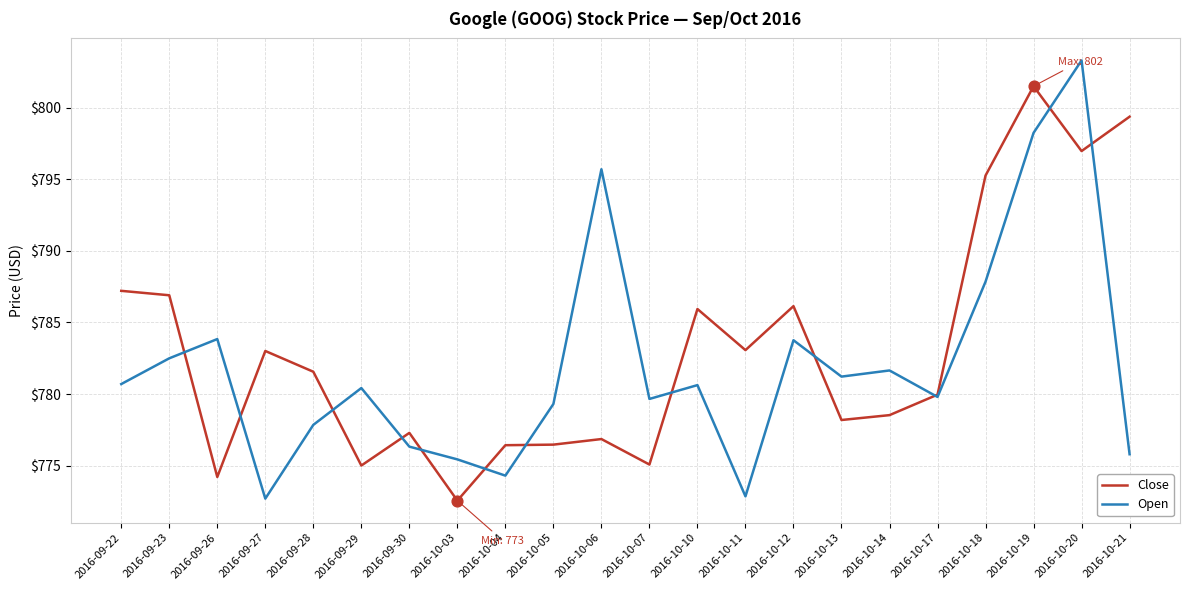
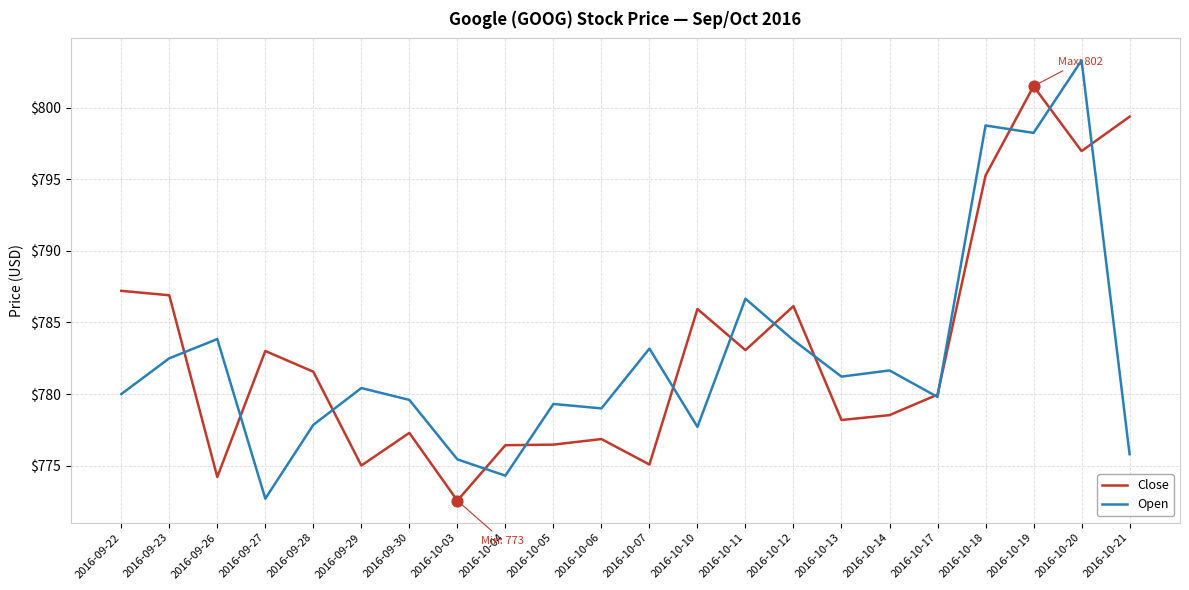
Open, 2016-09-22: $780.7 -> $780.0
Open, 2016-09-30: $776.3 -> $779.6
Open, 2016-10-06: $795.7 -> $779.0
Open, 2016-10-07: $779.7 -> $783.2
Open, 2016-10-10: $780.6 -> $777.7
Open, 2016-10-11: $772.9 -> $786.7
Open, 2016-10-18: $787.8 -> $798.8
